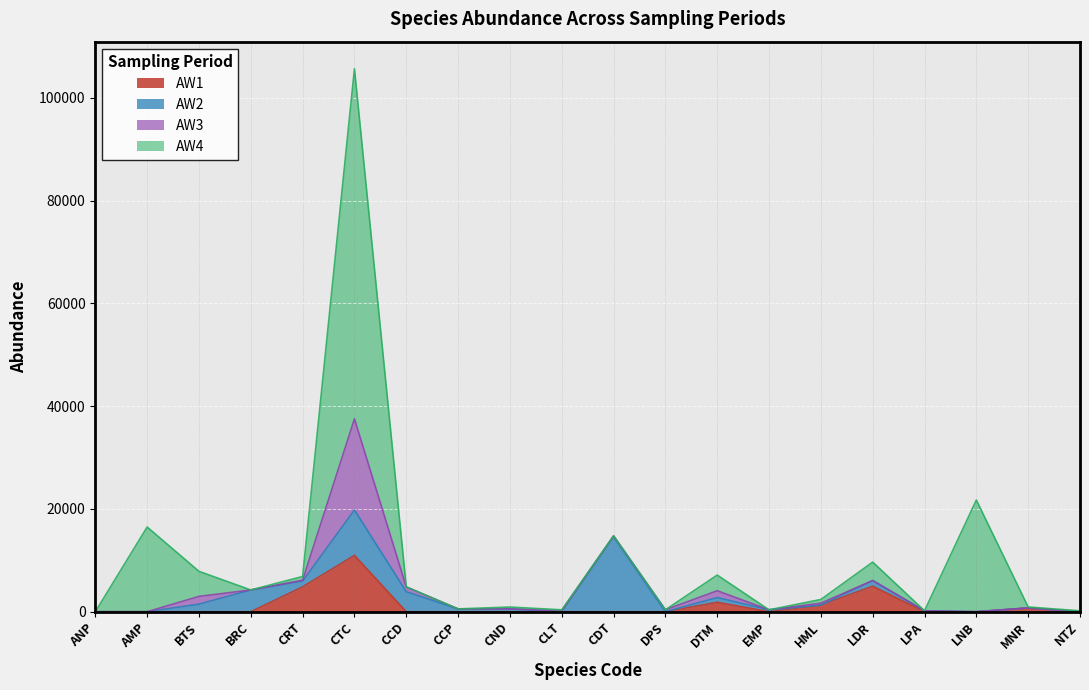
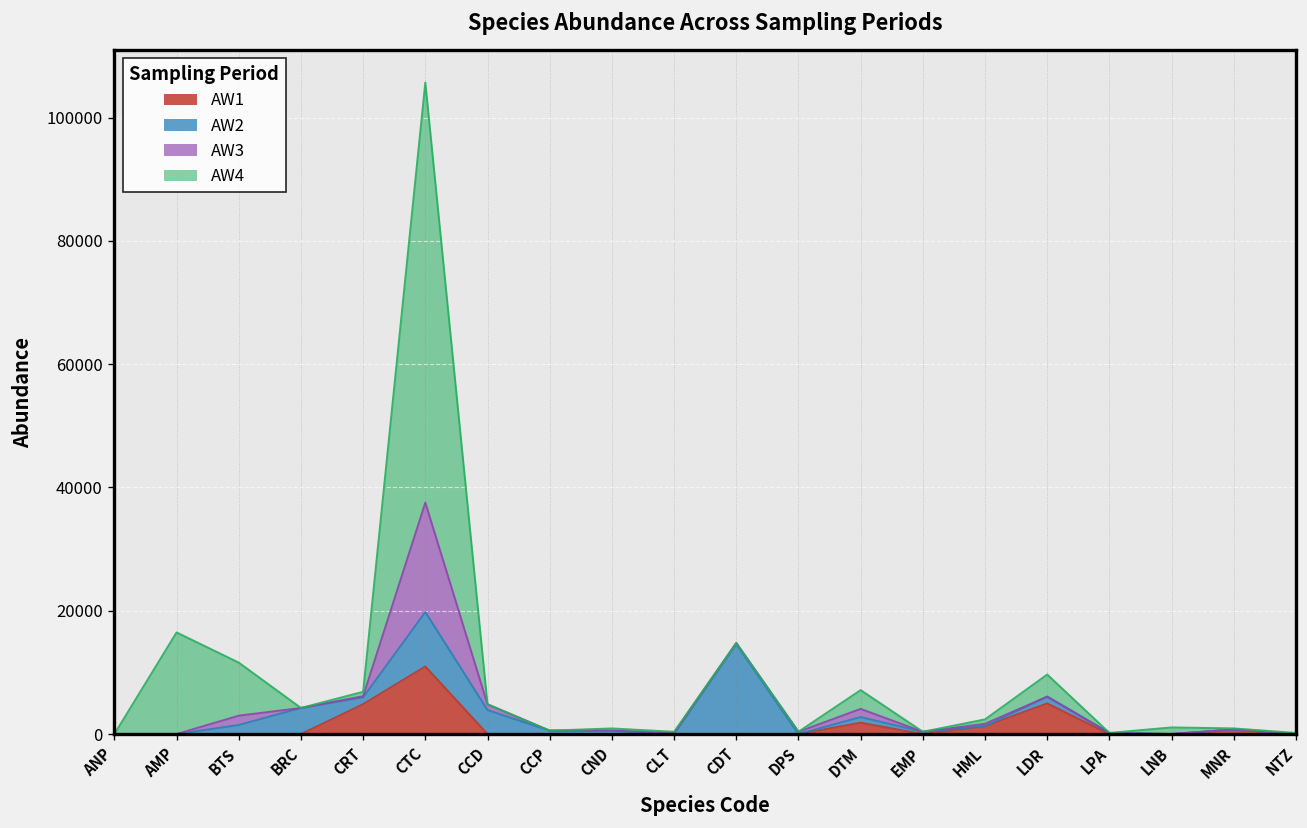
AW4, BTS: 5000 -> 9000
AW4, LNB: 22000 -> 1000
